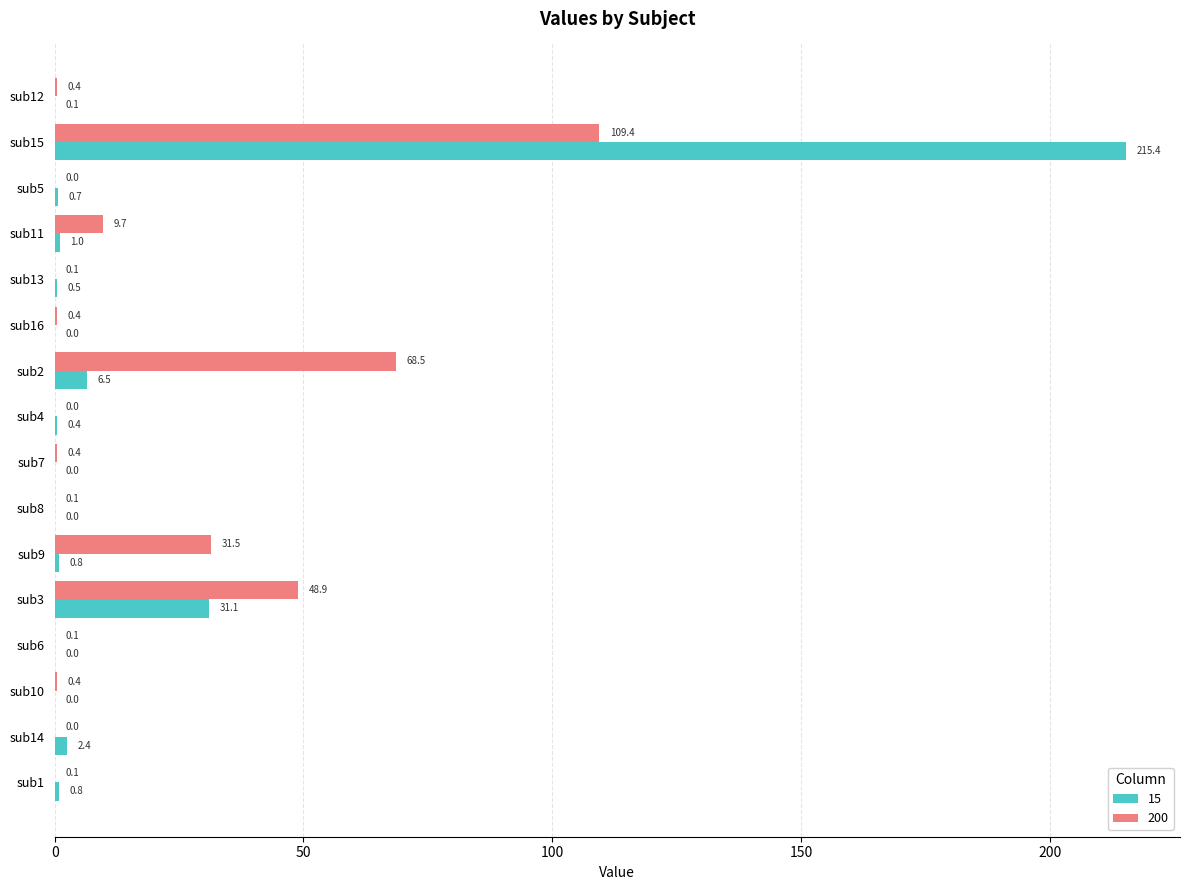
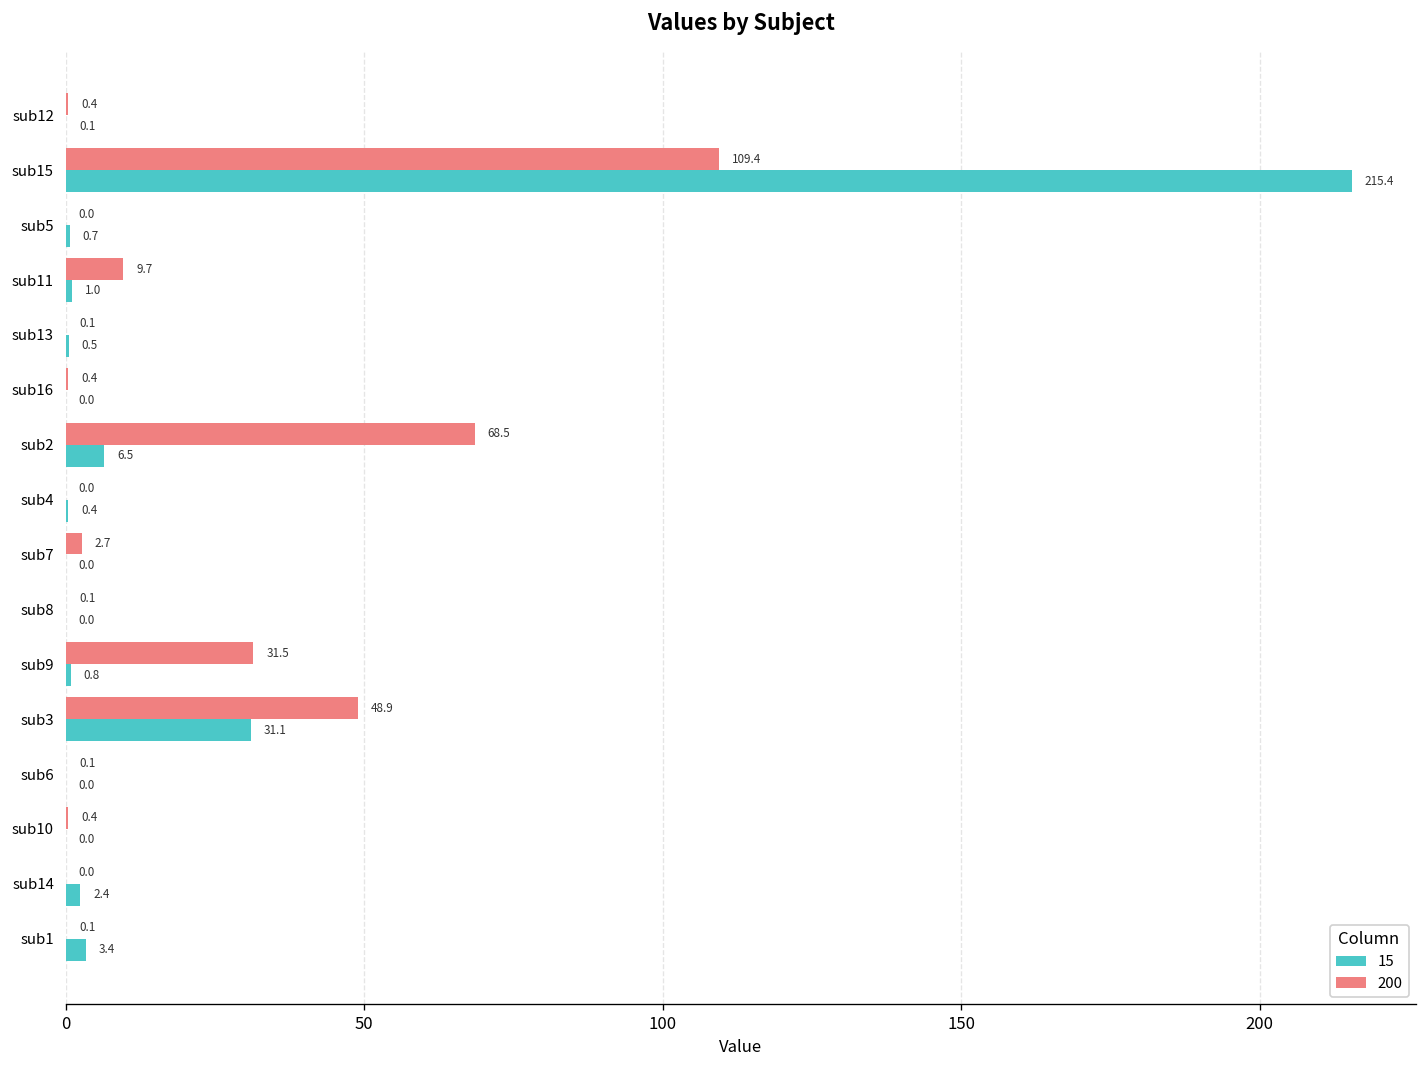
200, sub7: 0.4 -> 2.7
15, sub1: 0.8 -> 3.4
